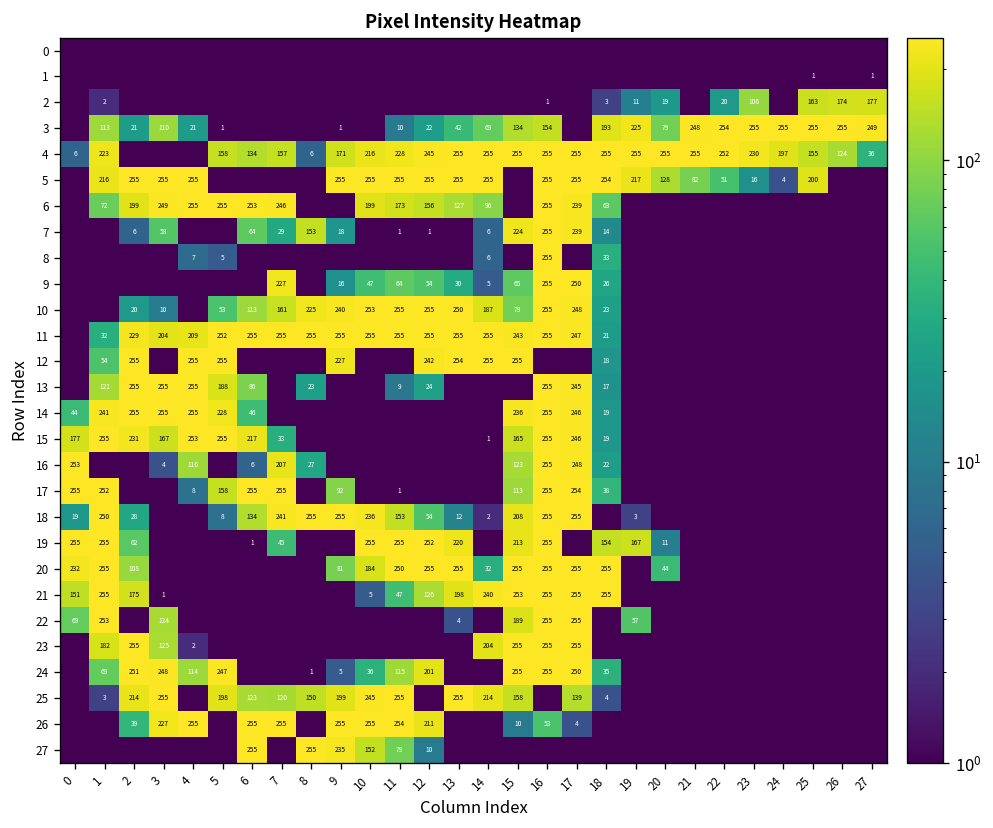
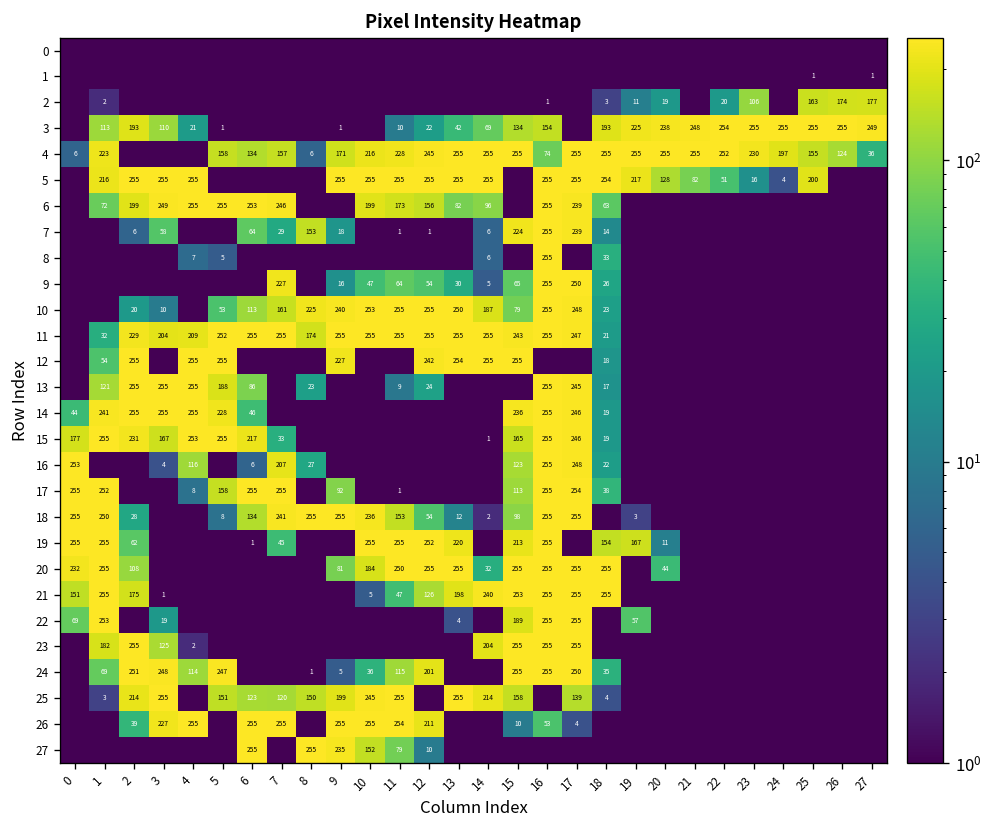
3, 2: 21 -> 193
3, 20: 79 -> 238
4, 16: 255 -> 74
6, 13: 127 -> 82
11, 8: 255 -> 174
18, 0: 19 -> 255
18, 15: 208 -> 98
22, 3: 124 -> 19
25, 5: 198 -> 151
